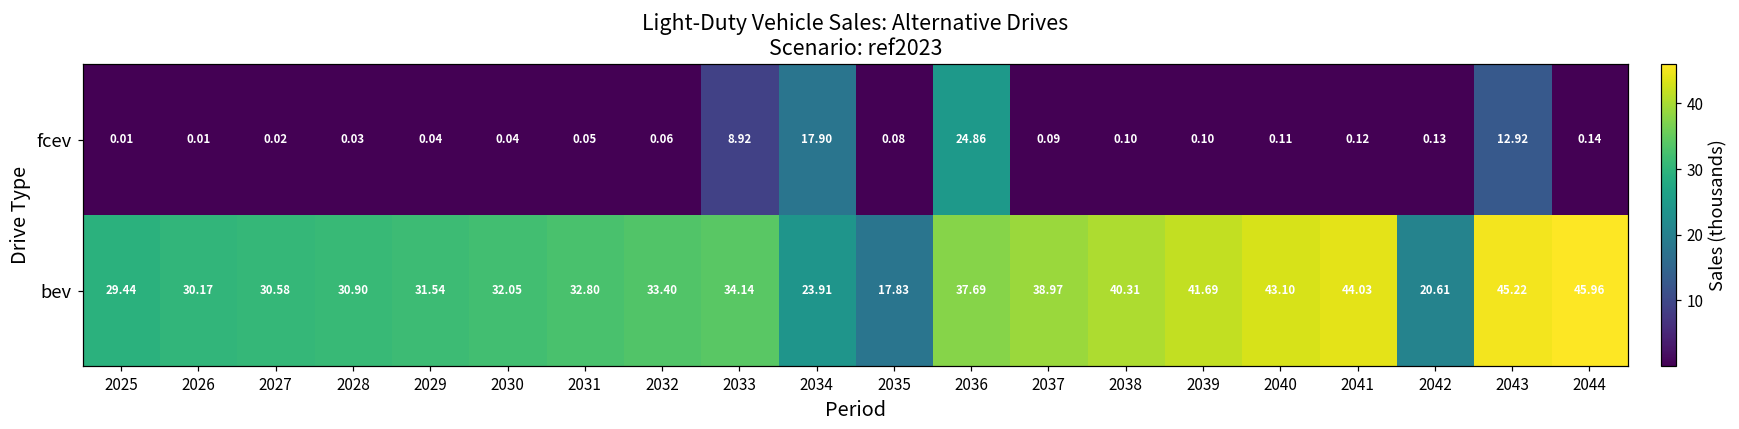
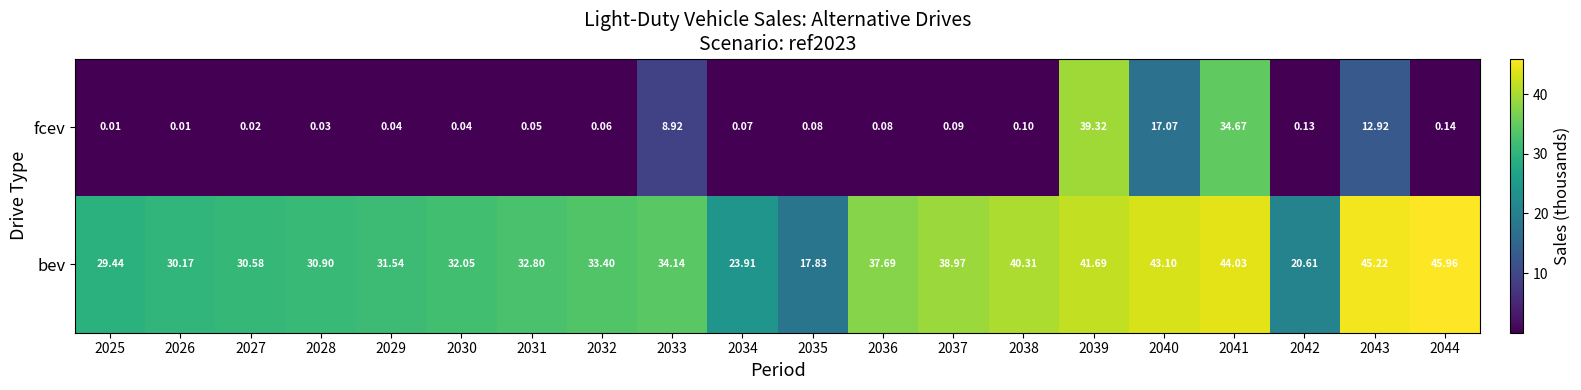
fcev, 2034: 17.90 -> 0.07
fcev, 2036: 24.86 -> 0.08
fcev, 2039: 0.10 -> 39.32
fcev, 2040: 0.11 -> 17.07
fcev, 2041: 0.12 -> 34.67
